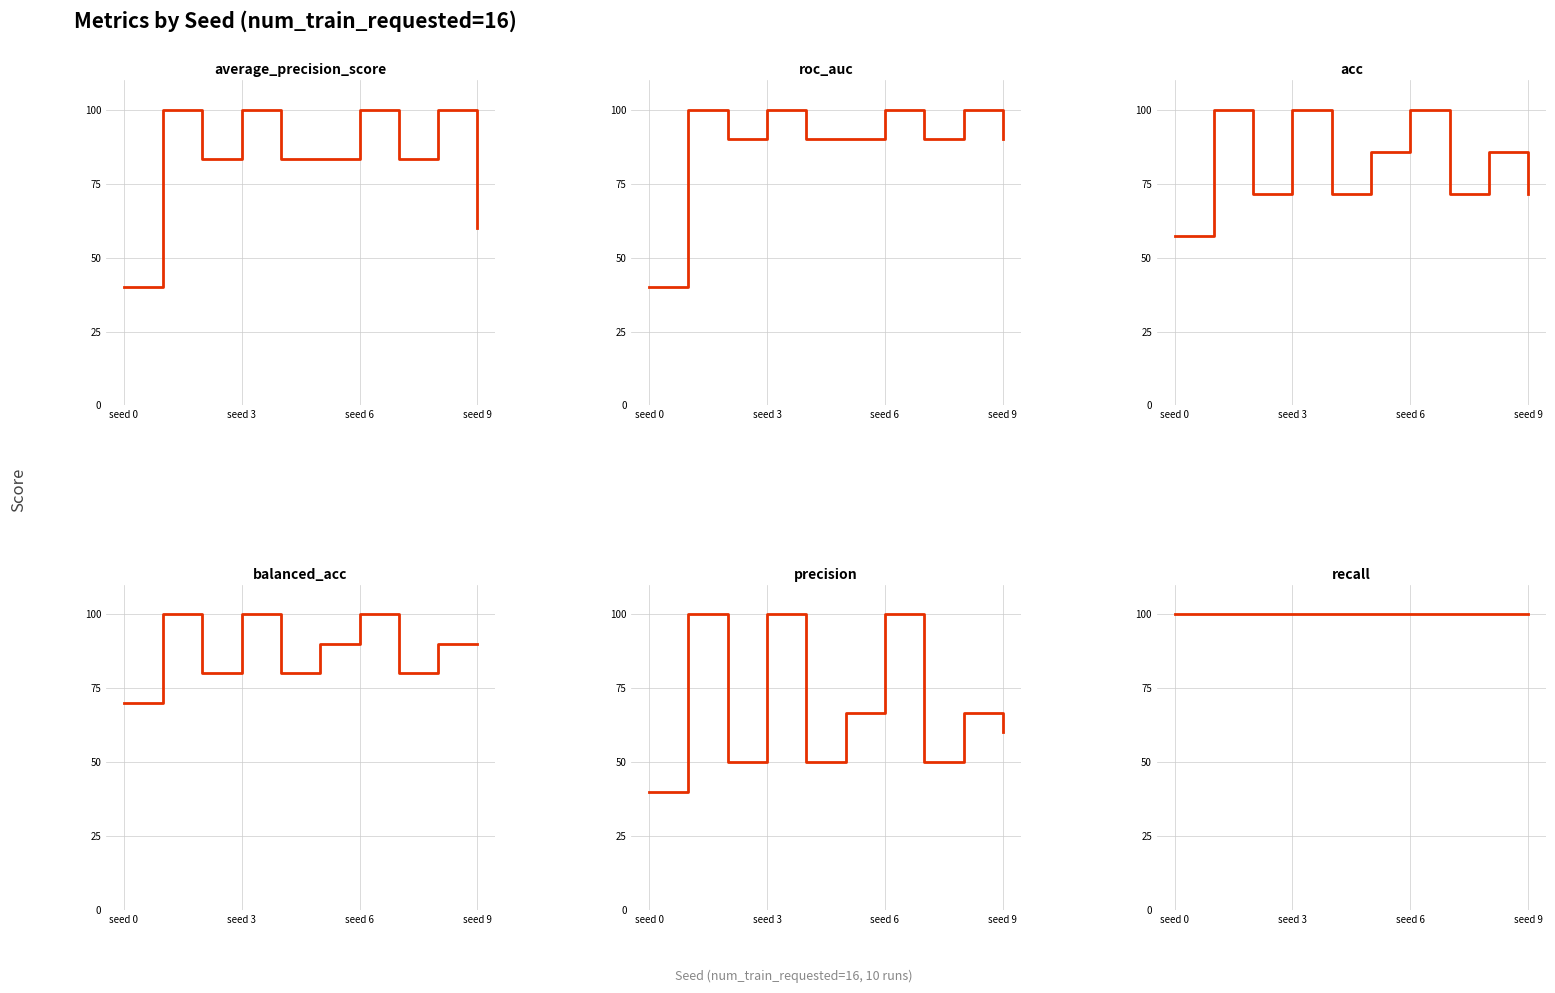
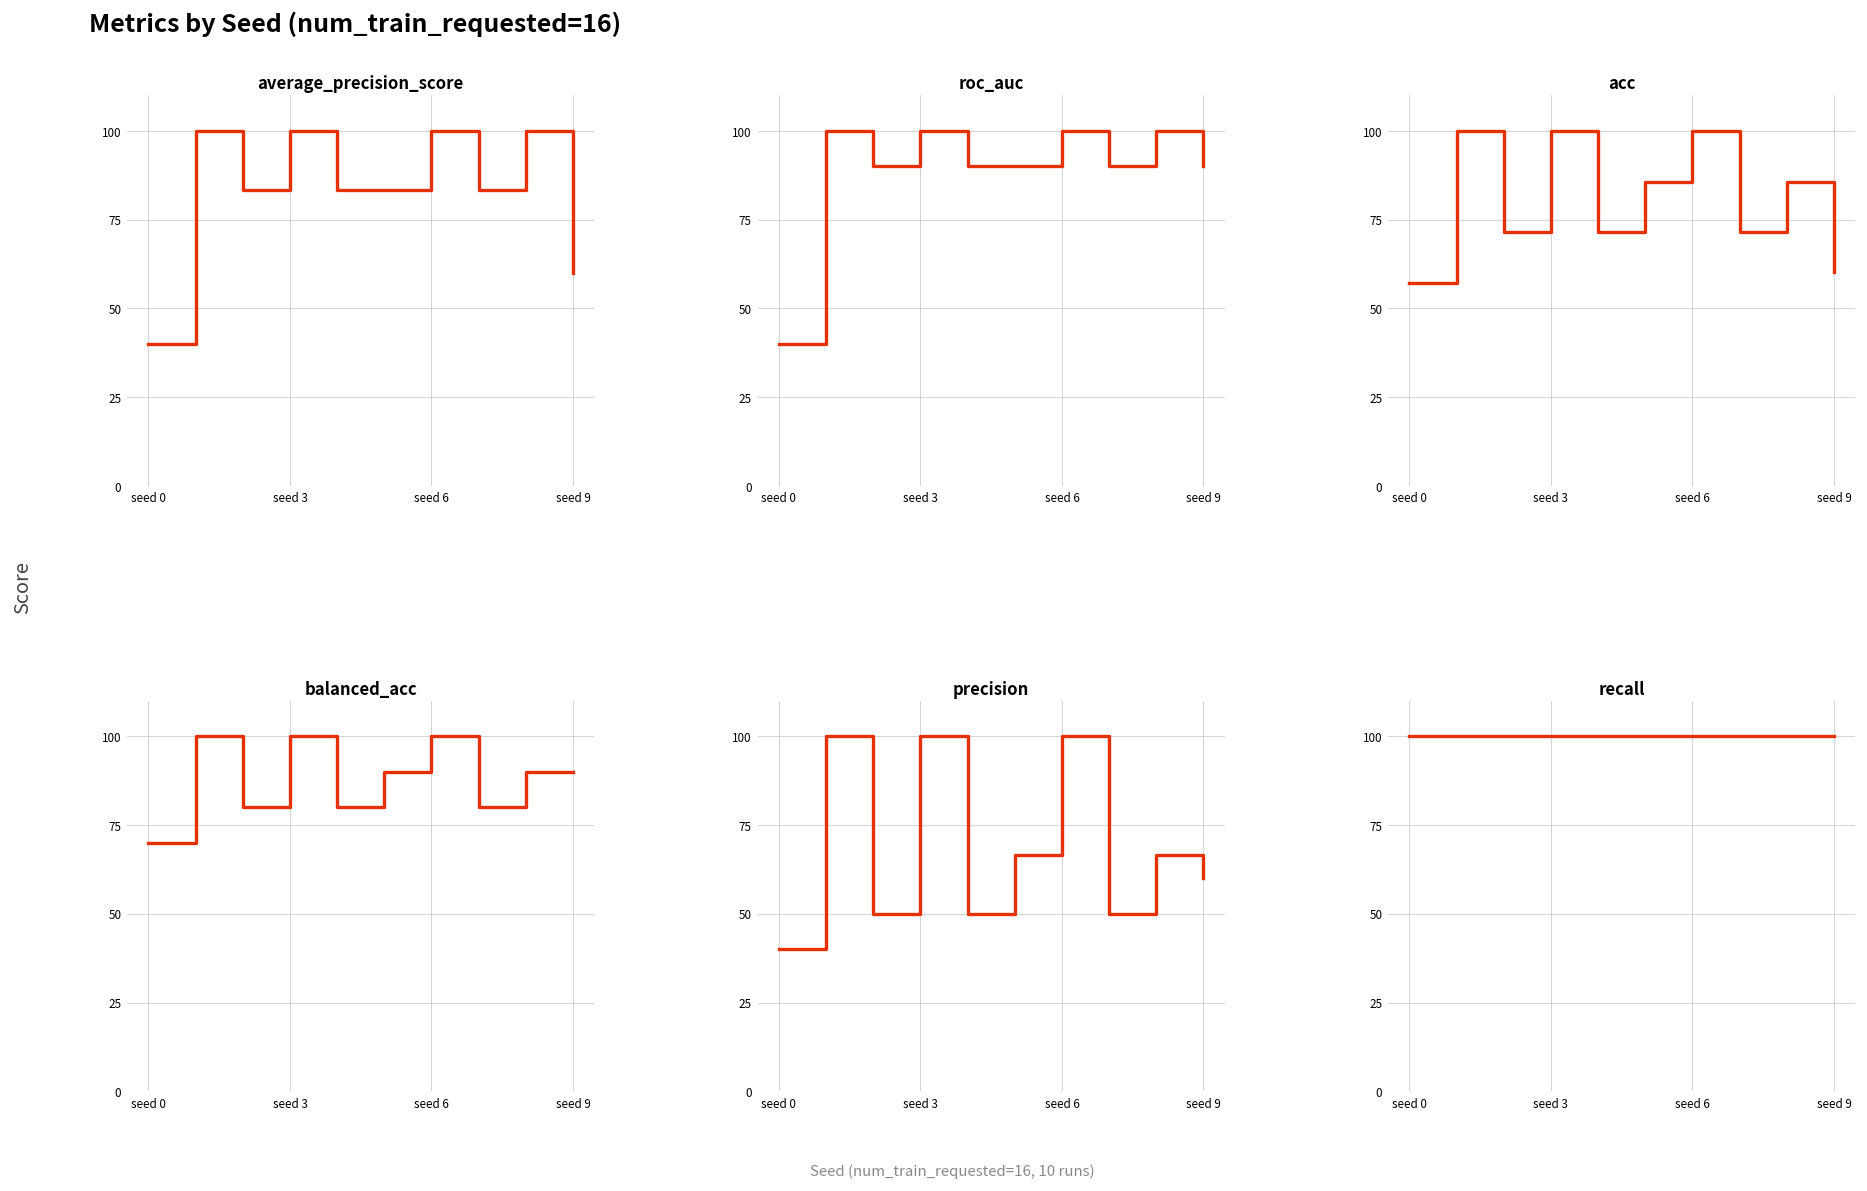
acc, seed 9: 71 -> 60
